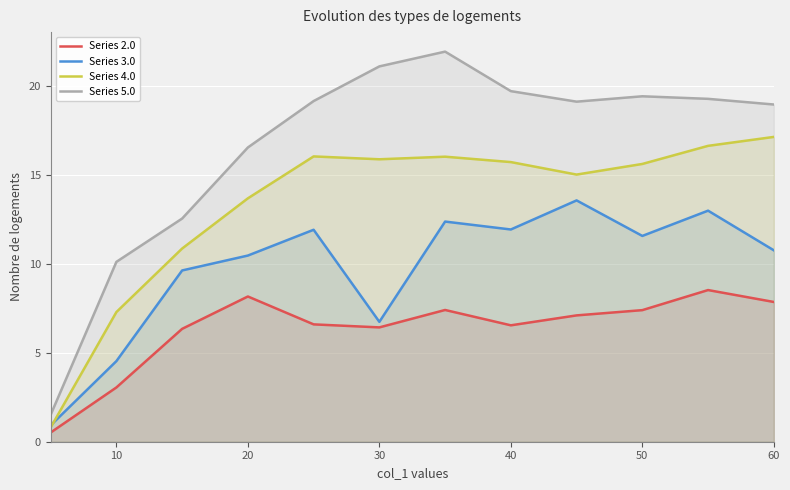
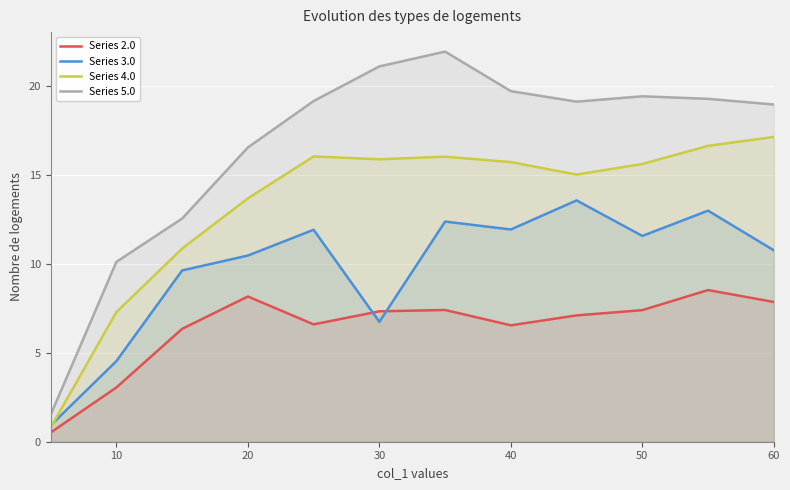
Series 2.0, 30: 6.4 -> 7.3
